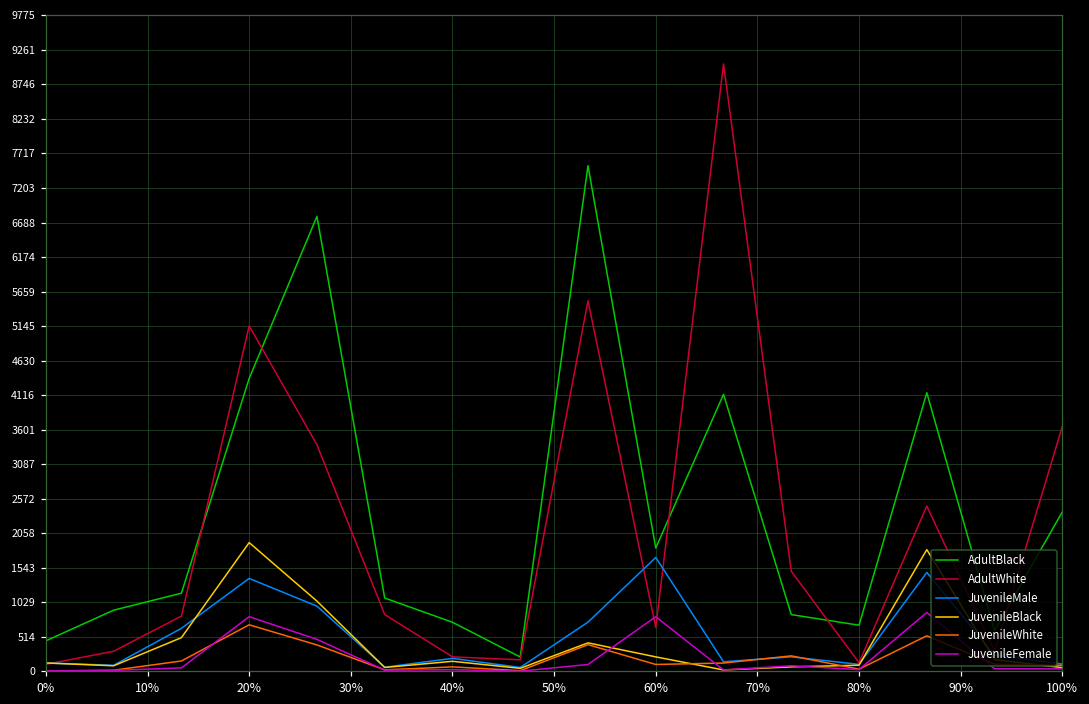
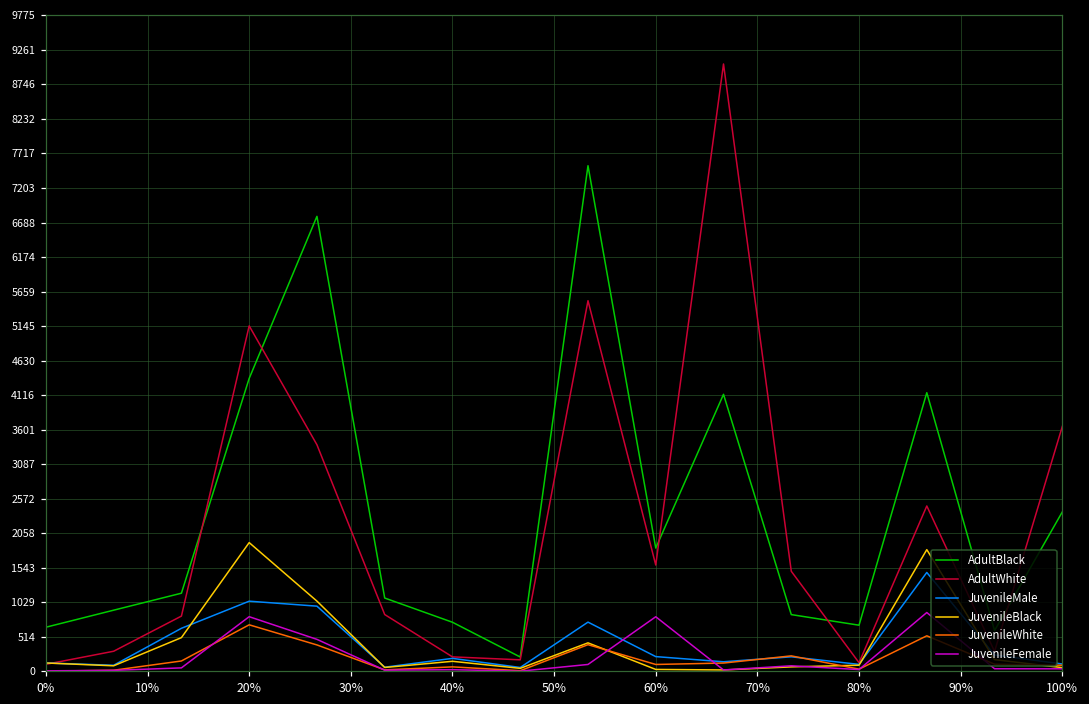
AdultBlack, 0%: 500 -> 700
JuvenileMale, 20%: 1400 -> 1000
AdultWhite, 60%: 700 -> 1600
JuvenileMale, 60%: 1700 -> 200
JuvenileBlack, 60%: 200 -> 0
